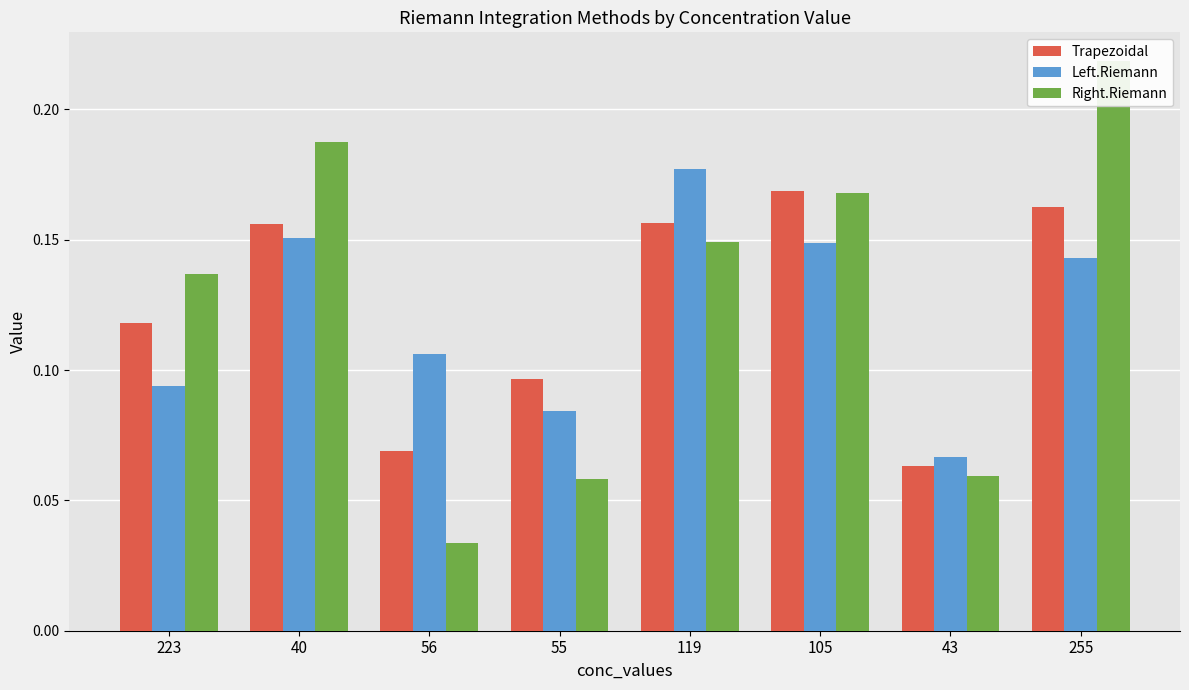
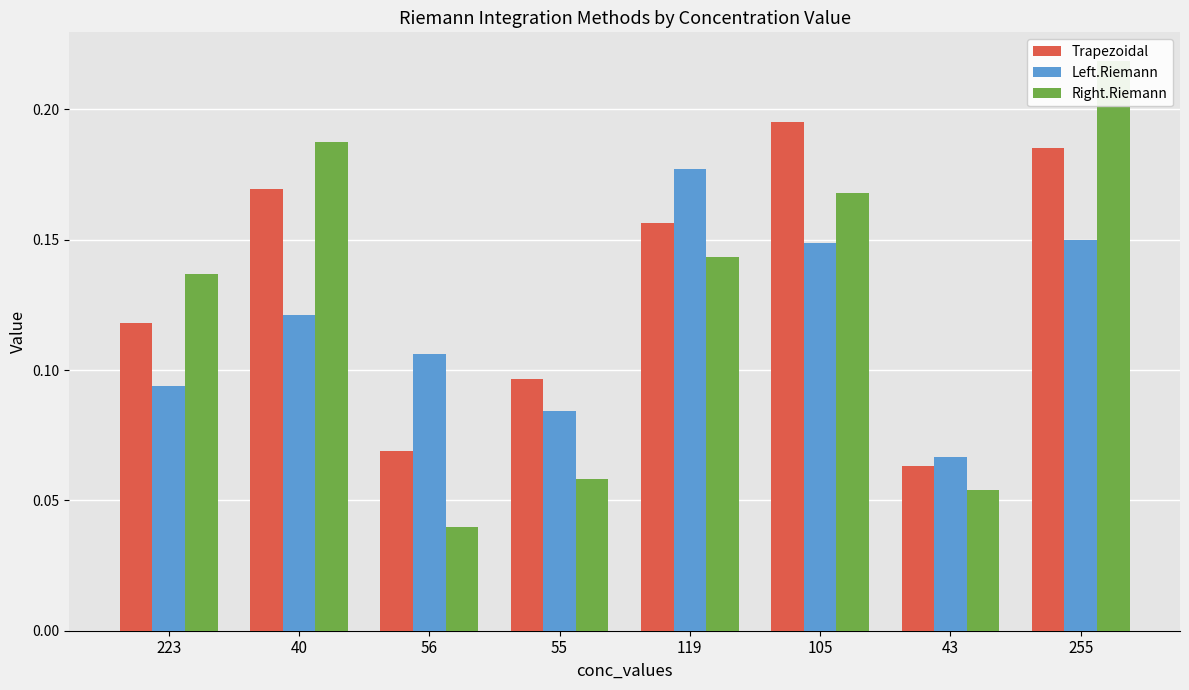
Trapezoidal, 40: 0.156 -> 0.170
Left.Riemann, 40: 0.151 -> 0.121
Right.Riemann, 56: 0.034 -> 0.040
Right.Riemann, 119: 0.149 -> 0.143
Trapezoidal, 105: 0.169 -> 0.195
Right.Riemann, 43: 0.059 -> 0.054
Trapezoidal, 255: 0.163 -> 0.185
Left.Riemann, 255: 0.143 -> 0.150
